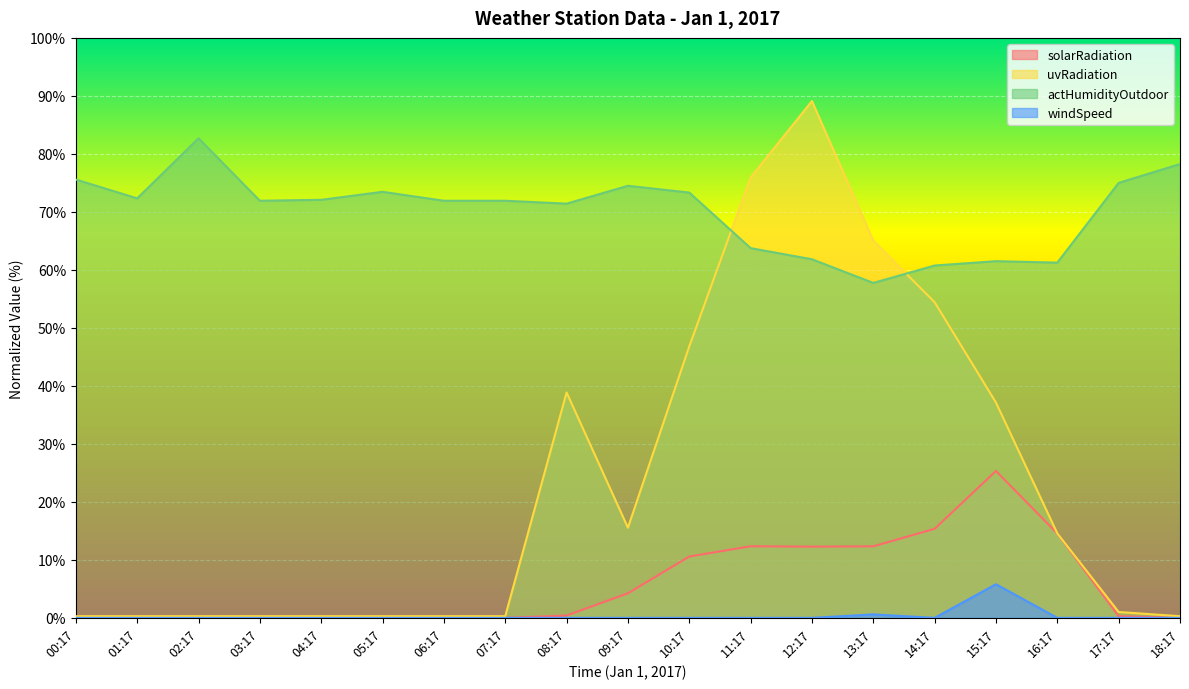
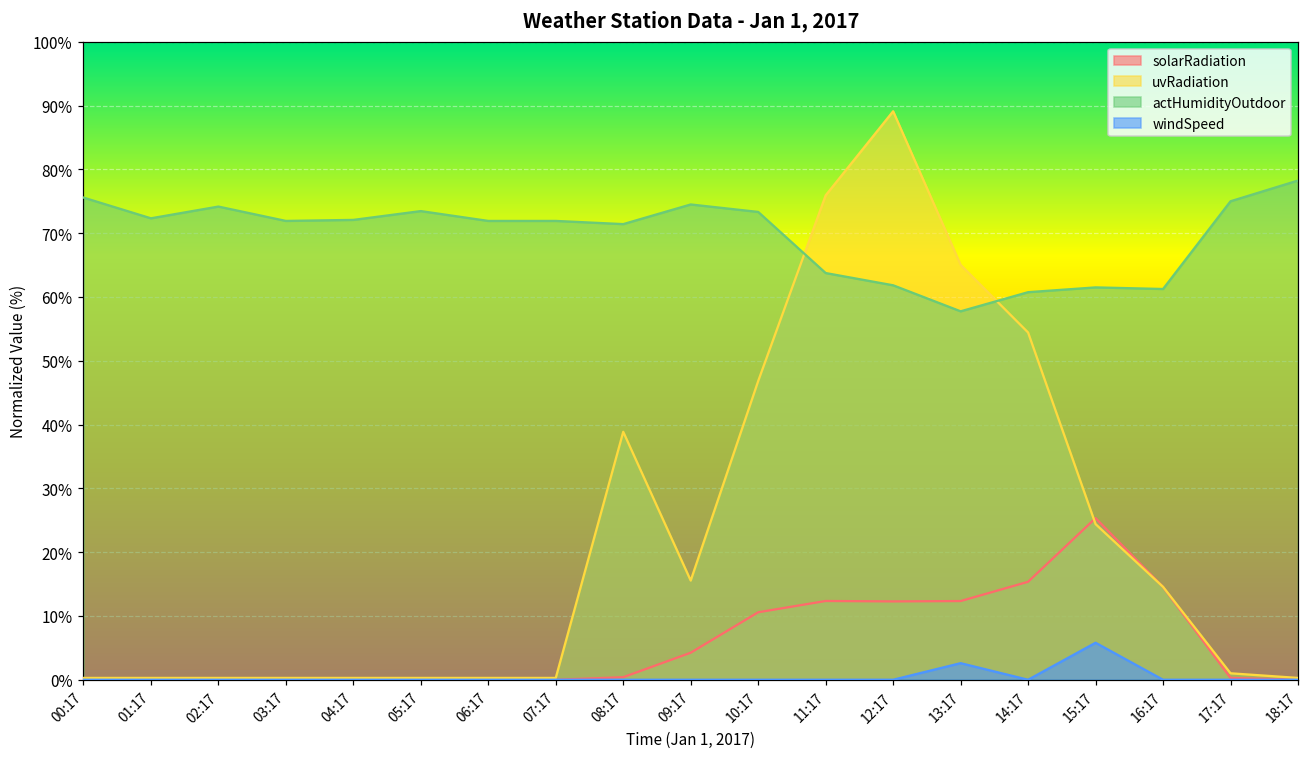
actHumidityOutdoor, 02:17: 83% -> 74%
windSpeed, 13:17: 1% -> 3%
uvRadiation, 15:17: 37% -> 24%
